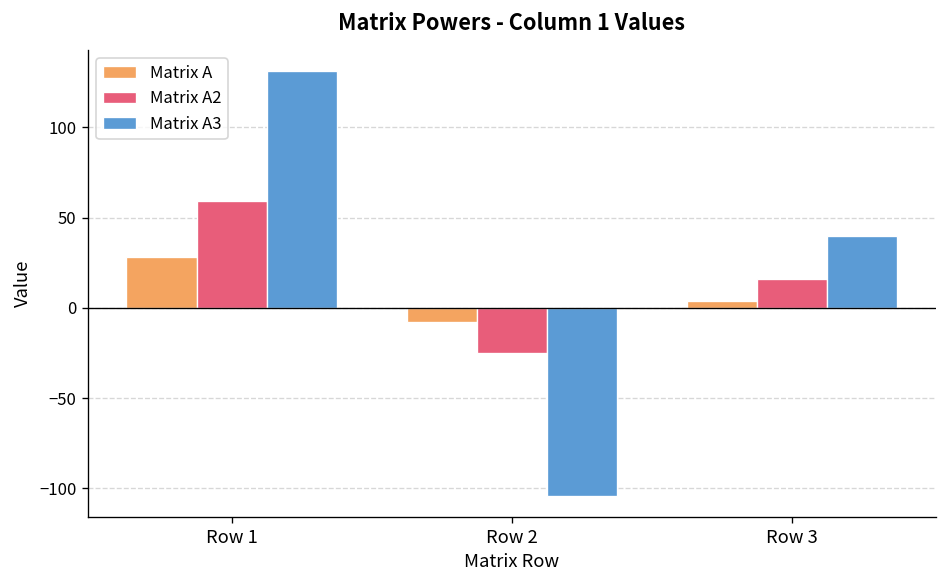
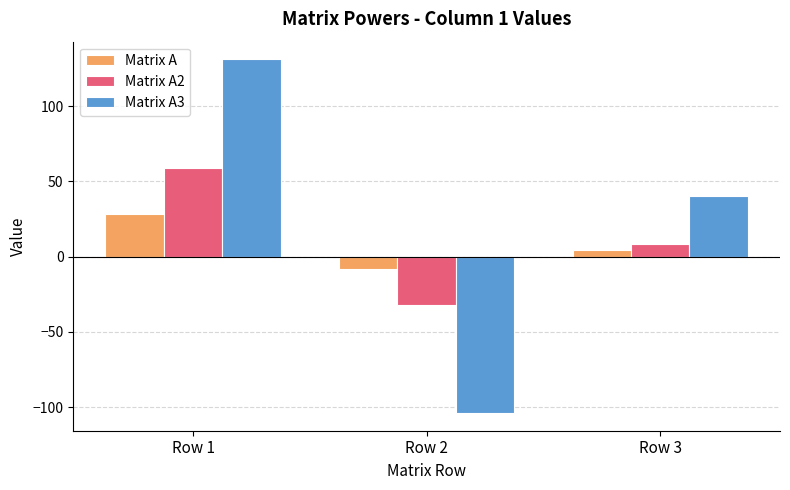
Matrix A2, Row 2: -25 -> -32
Matrix A2, Row 3: 16 -> 8
